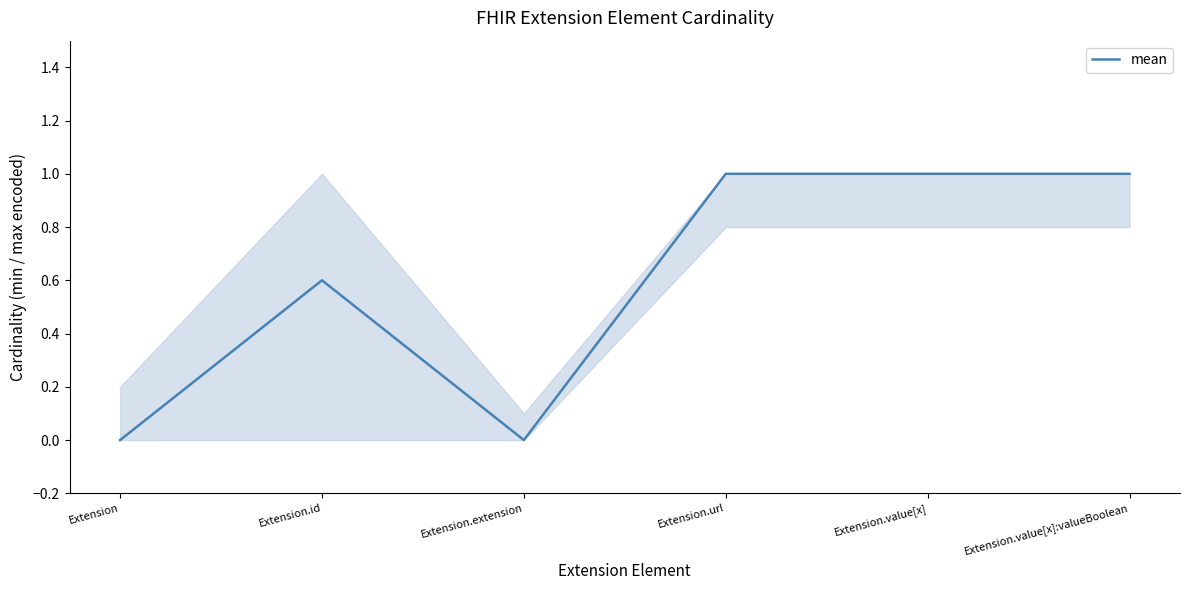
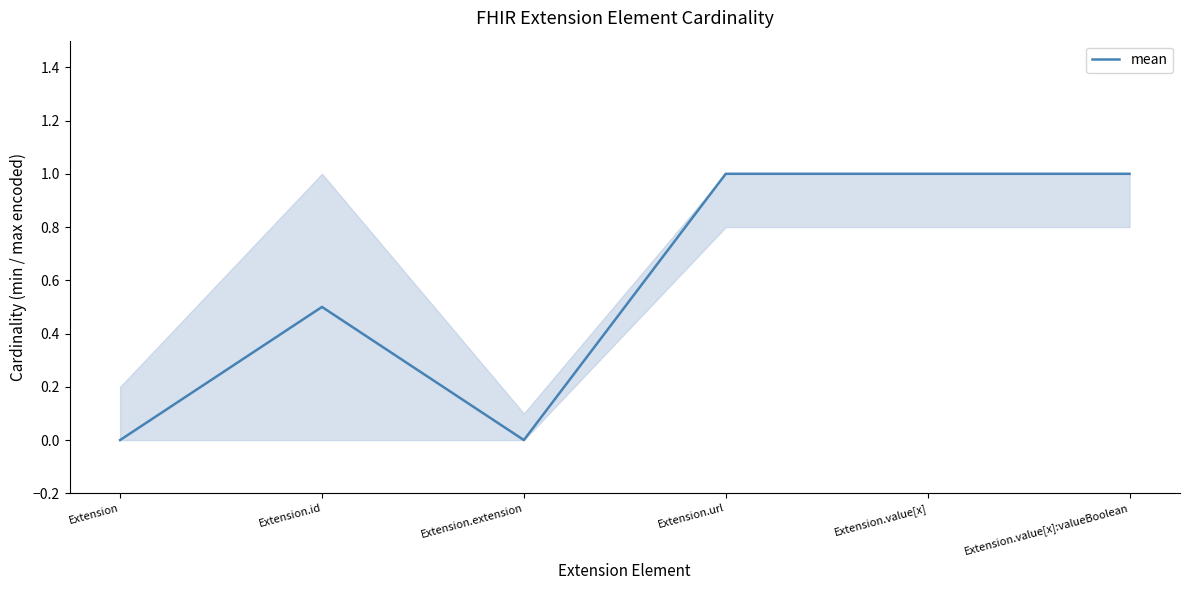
mean, Extension.id: 0.6 -> 0.5
